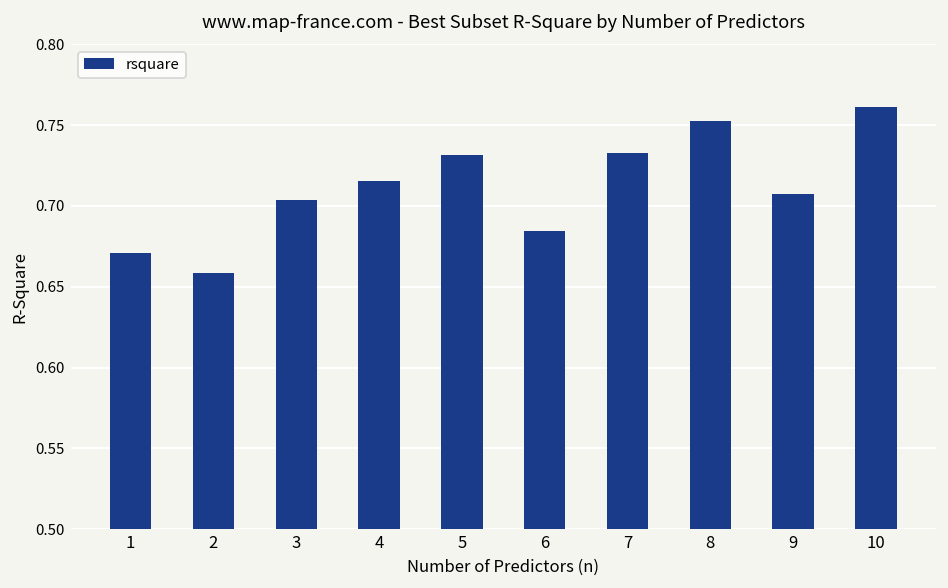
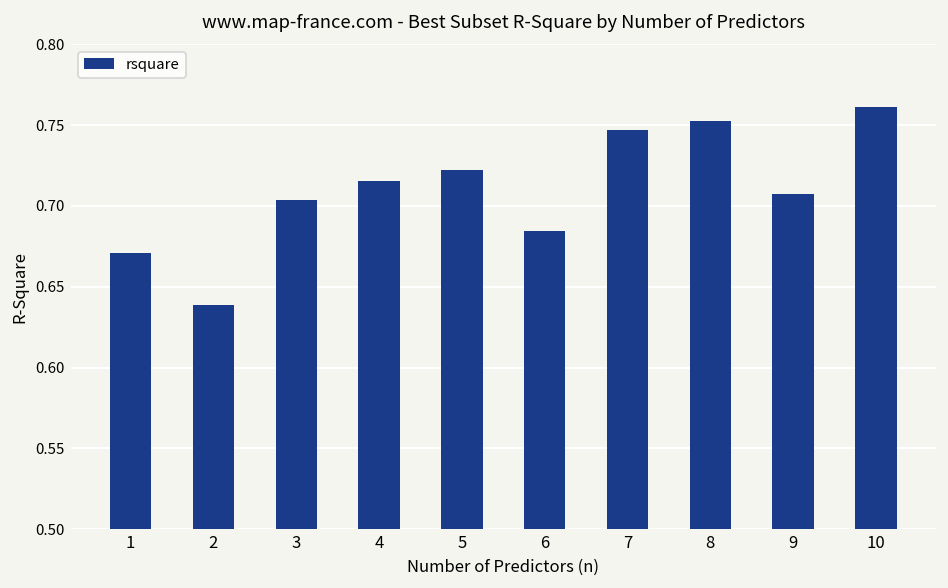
2: 0.659 -> 0.639
5: 0.731 -> 0.722
7: 0.733 -> 0.747
